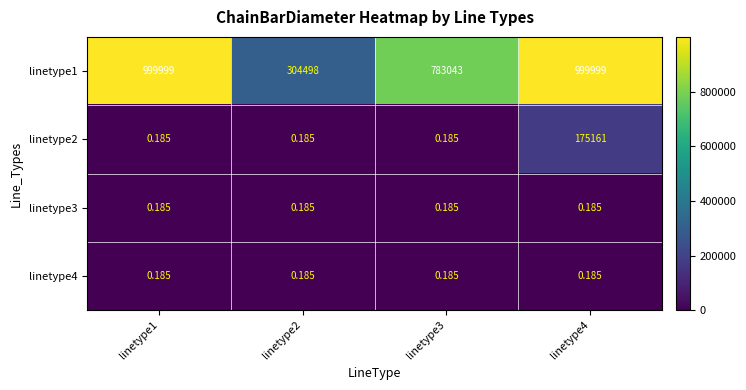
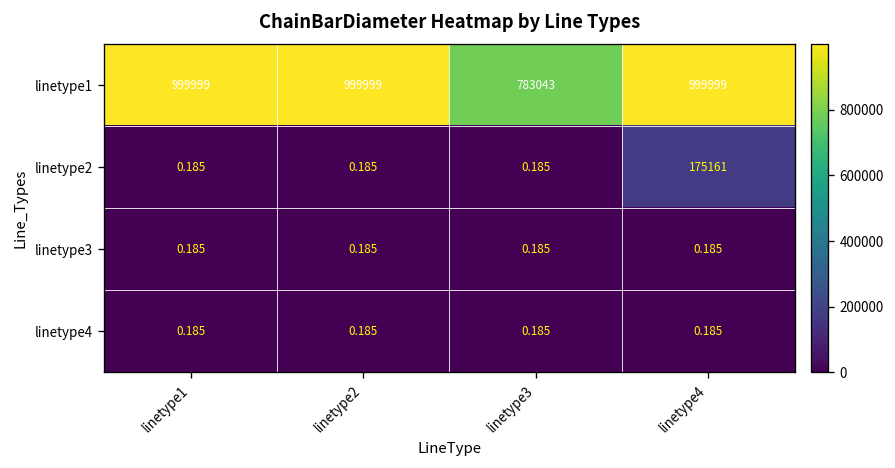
linetype1, linetype2: 304498 -> 999999
